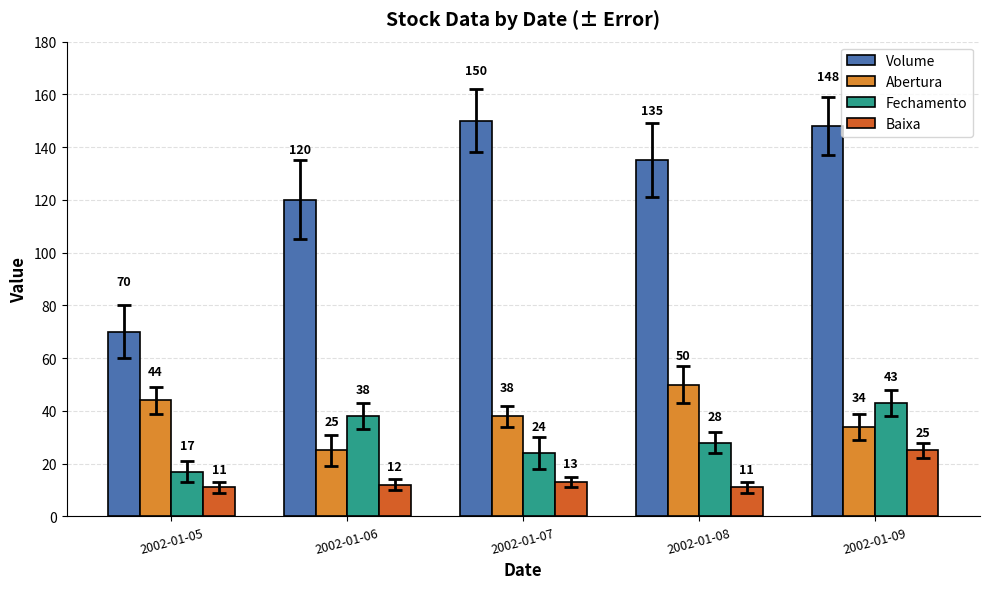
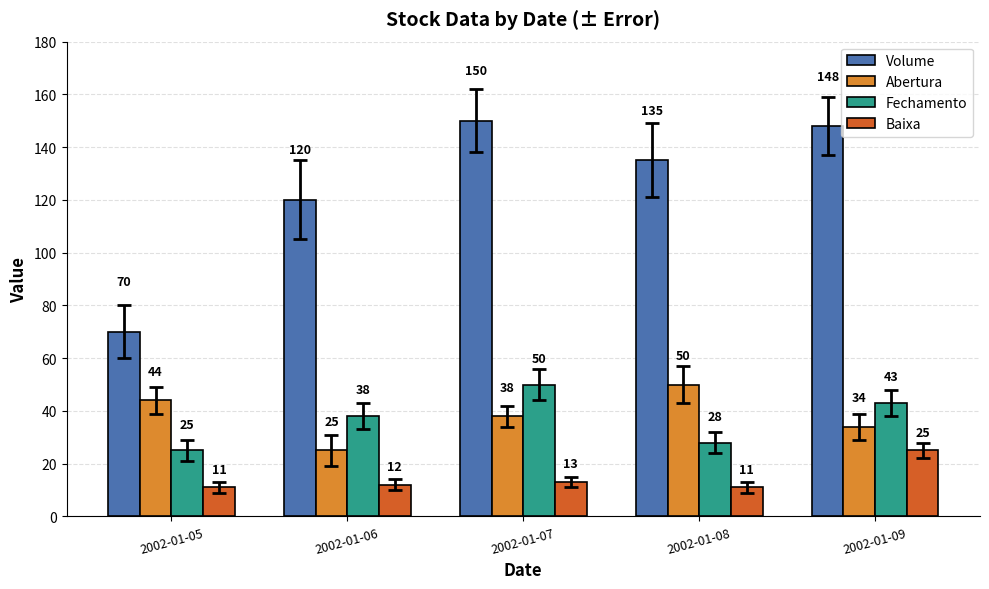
Fechamento, 2002-01-05: 17 -> 25
Fechamento, 2002-01-07: 24 -> 50
